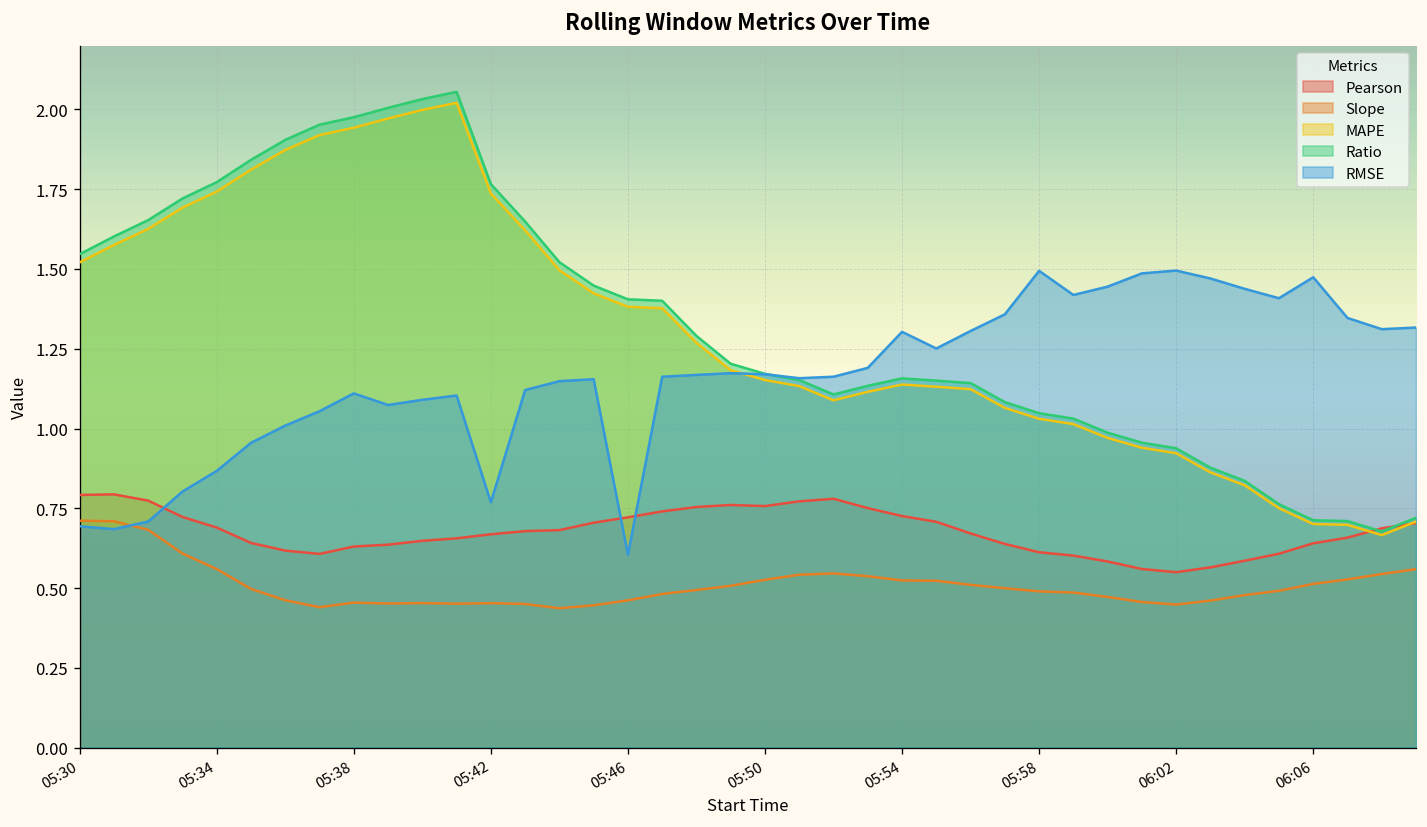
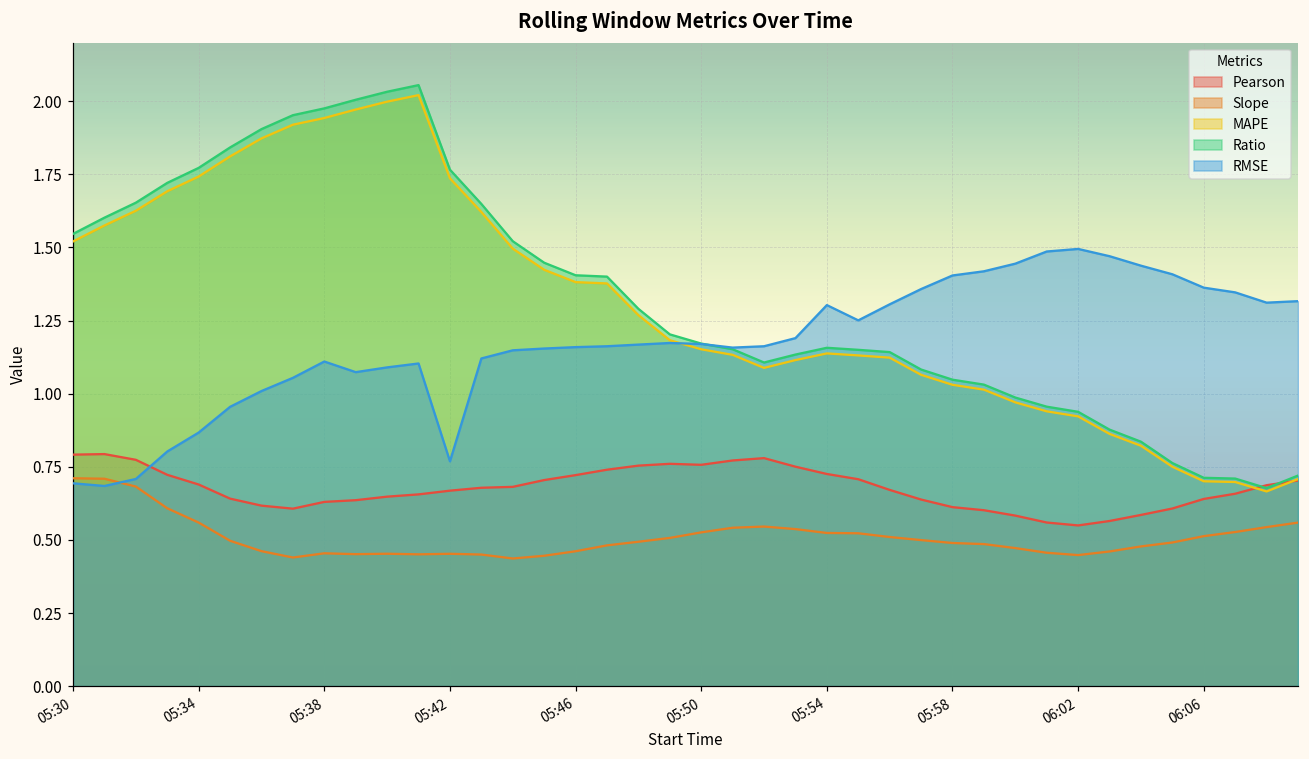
RMSE, 05:46: 0.60 -> 1.16
RMSE, 05:58: 1.49 -> 1.40
RMSE, 06:06: 1.47 -> 1.36
